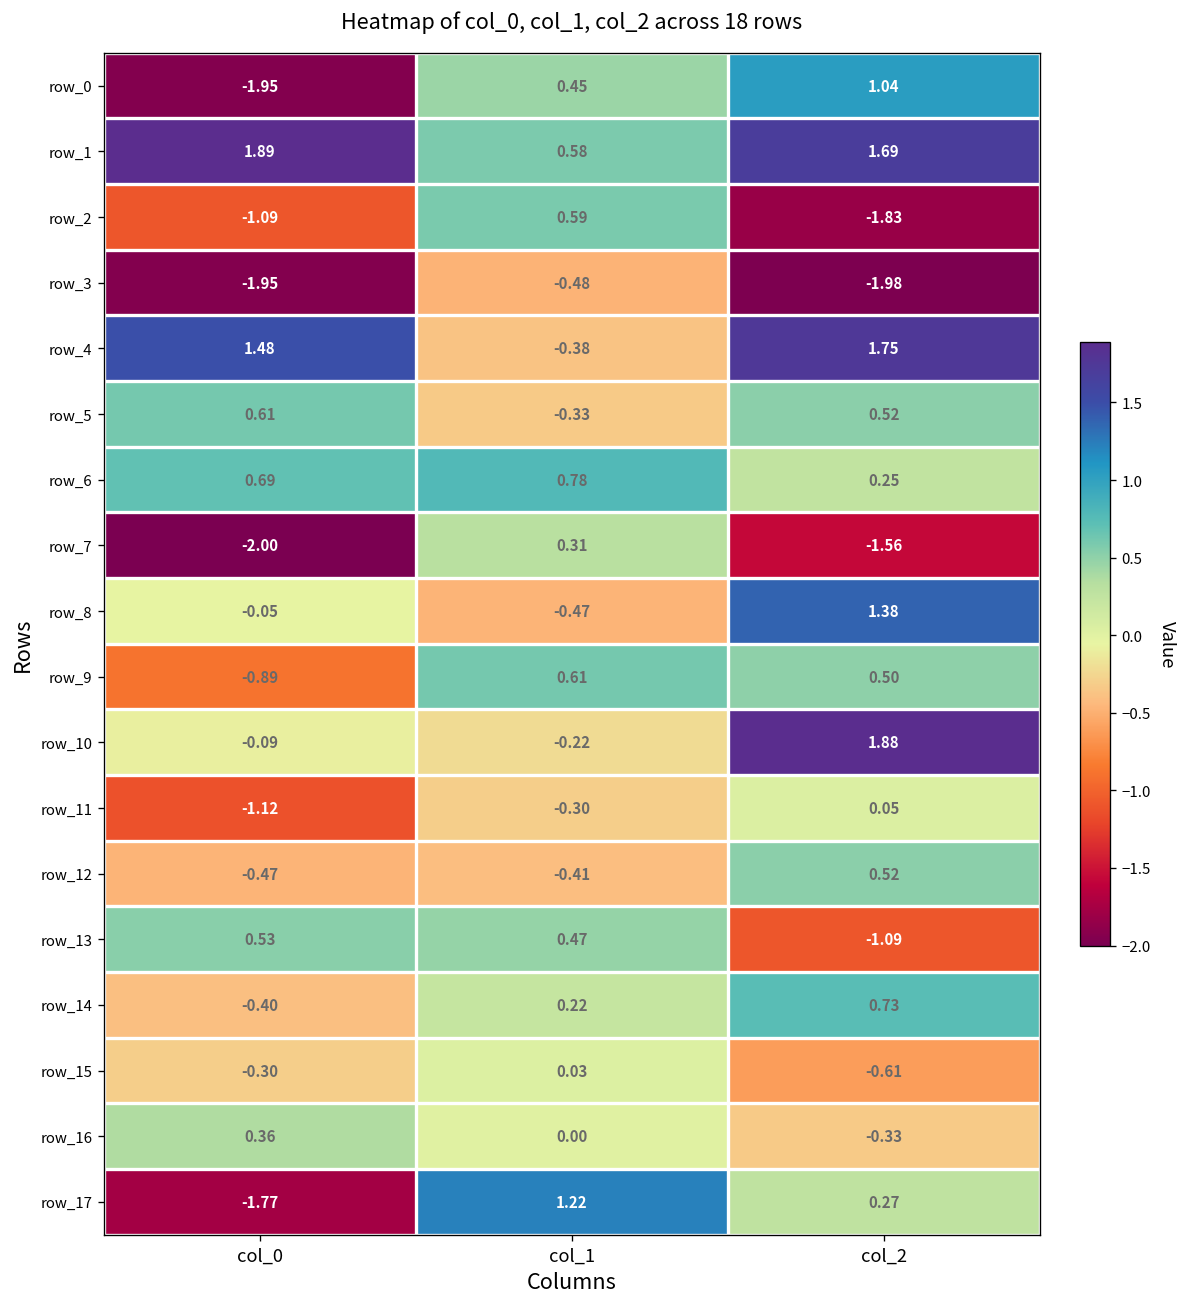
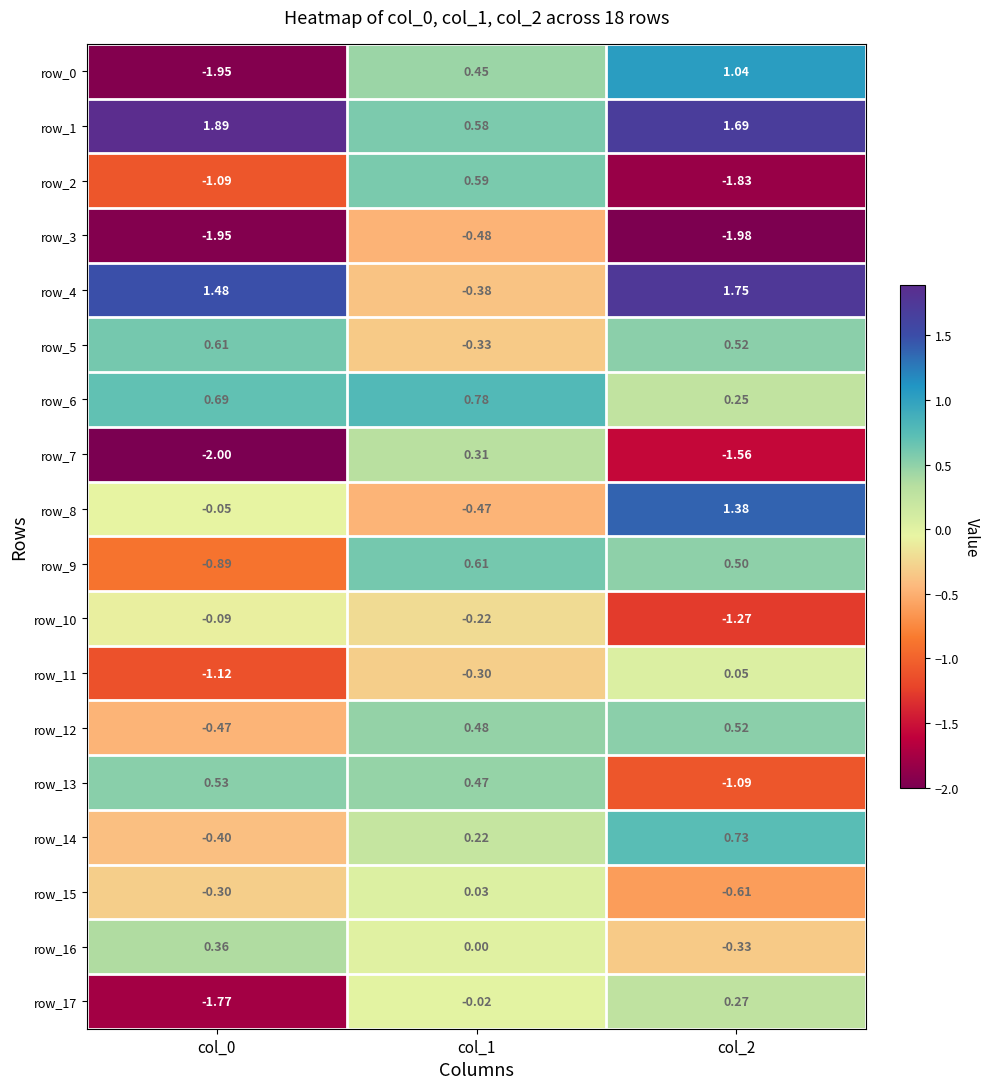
row_10, col_2: 1.88 -> -1.27
row_12, col_1: -0.41 -> 0.48
row_17, col_1: 1.22 -> -0.02
